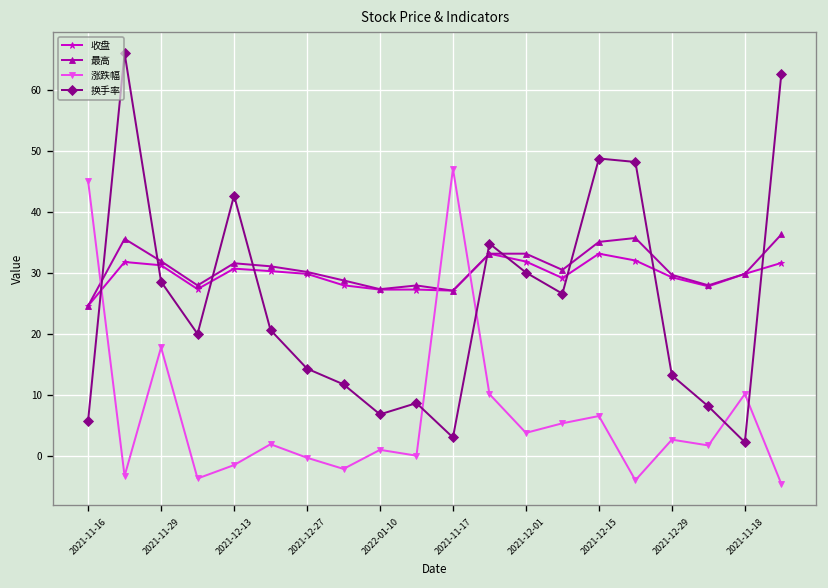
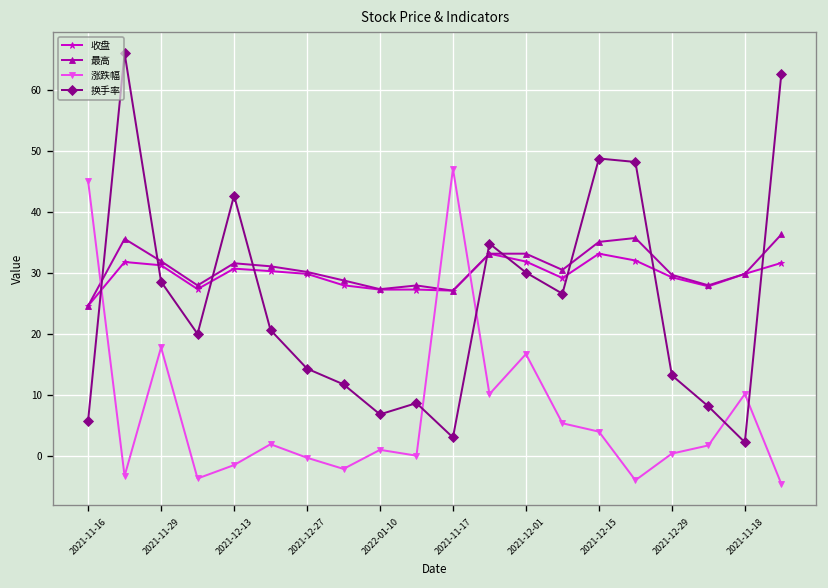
涨跌幅, 2021-12-01: 4 -> 17
涨跌幅, 2021-12-15: 7 -> 4
涨跌幅, 2021-12-29: 3 -> 0
